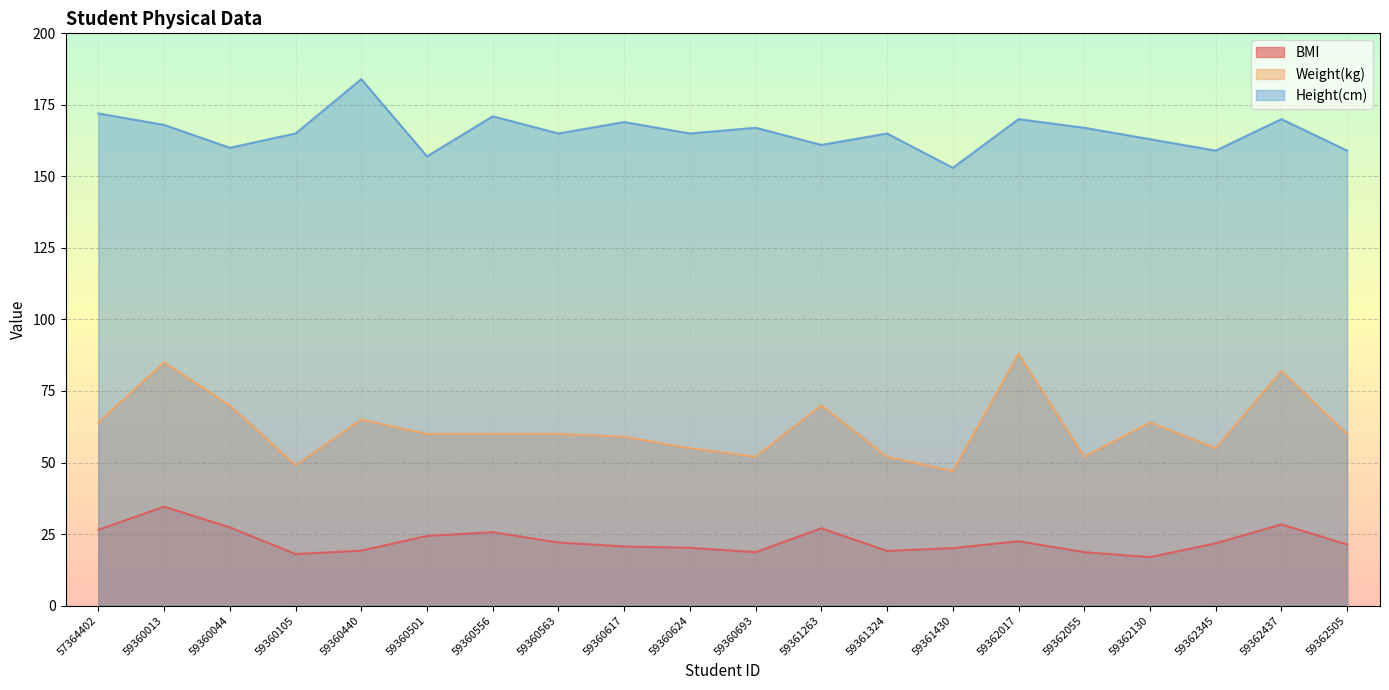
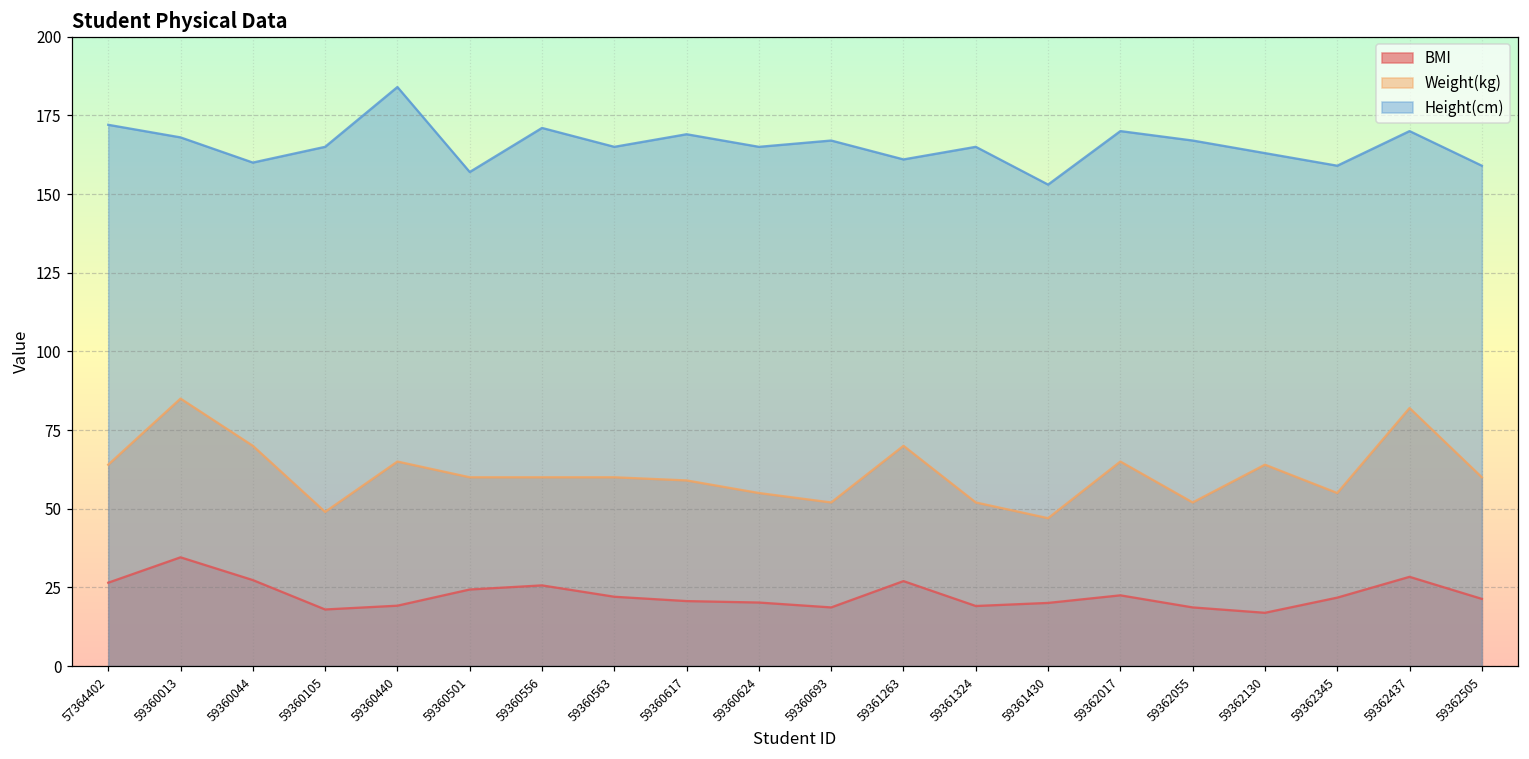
Weight(kg), 59362017: 88 -> 65
